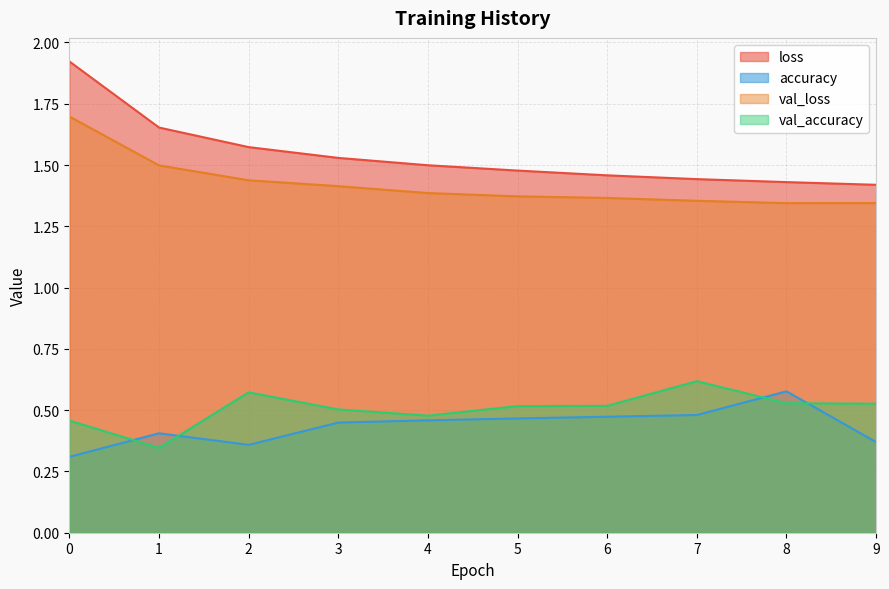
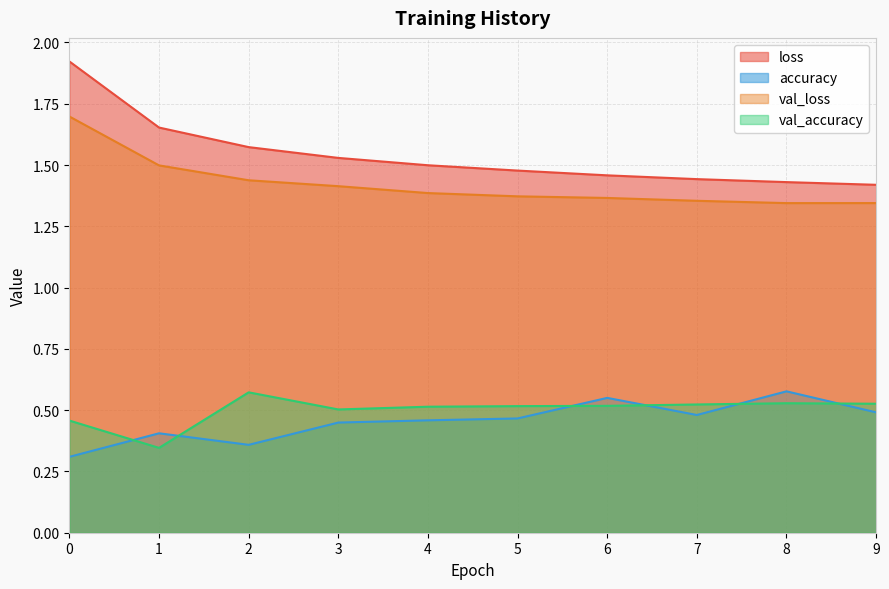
val_accuracy, 4: 0.48 -> 0.51
accuracy, 6: 0.47 -> 0.55
val_accuracy, 7: 0.62 -> 0.52
accuracy, 9: 0.37 -> 0.49
